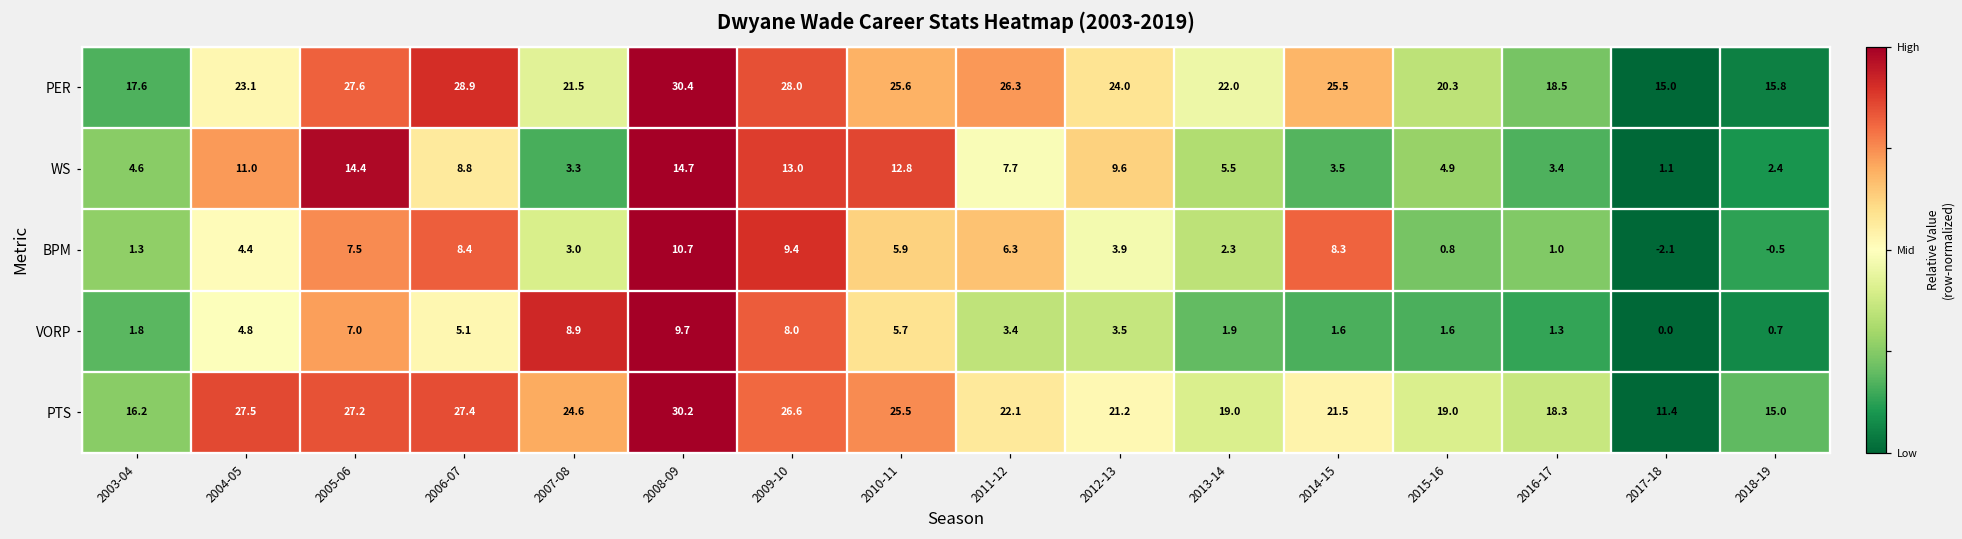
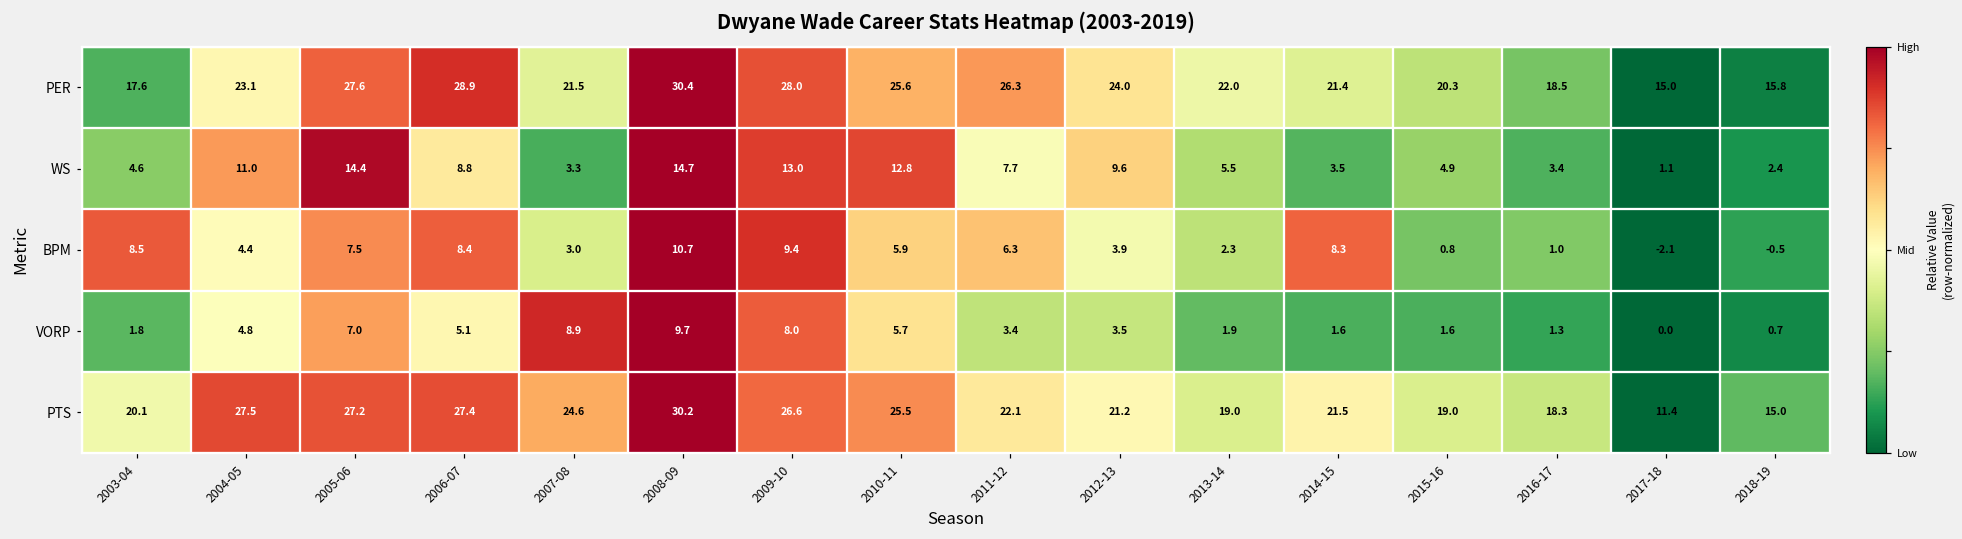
PER, 2014-15: 25.5 -> 21.4
BPM, 2003-04: 1.3 -> 8.5
PTS, 2003-04: 16.2 -> 20.1
